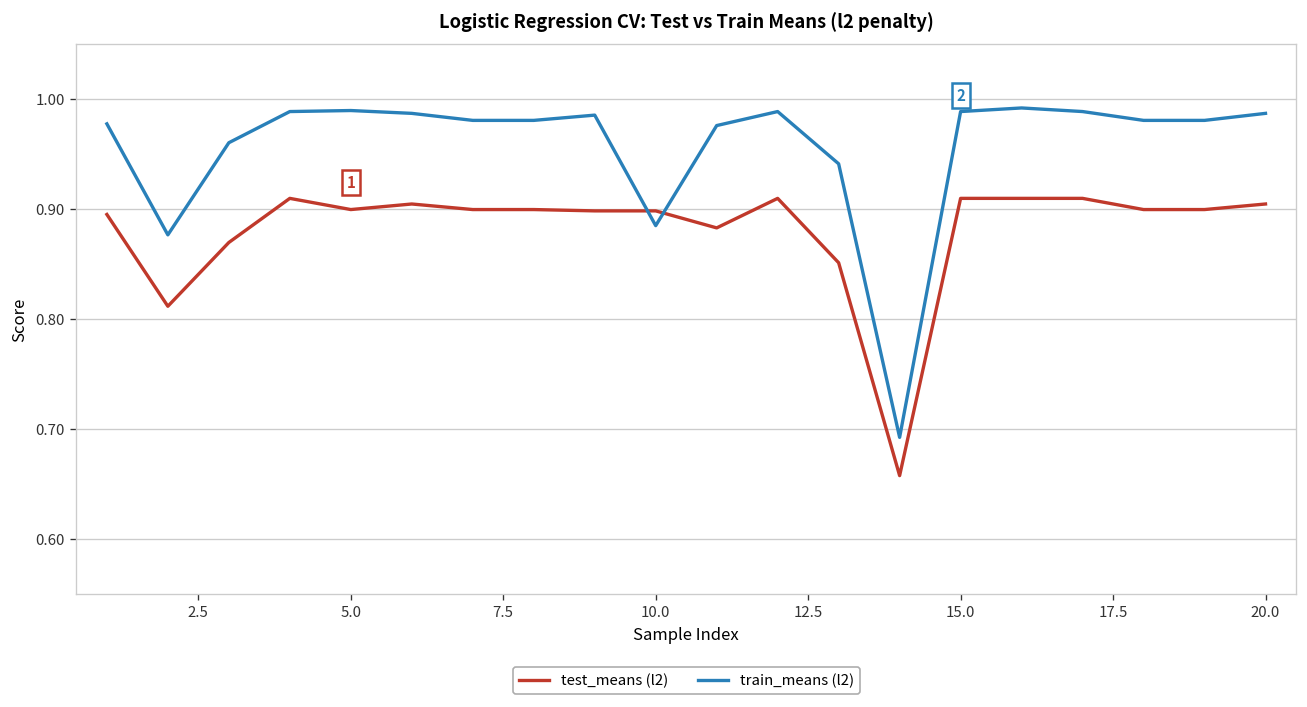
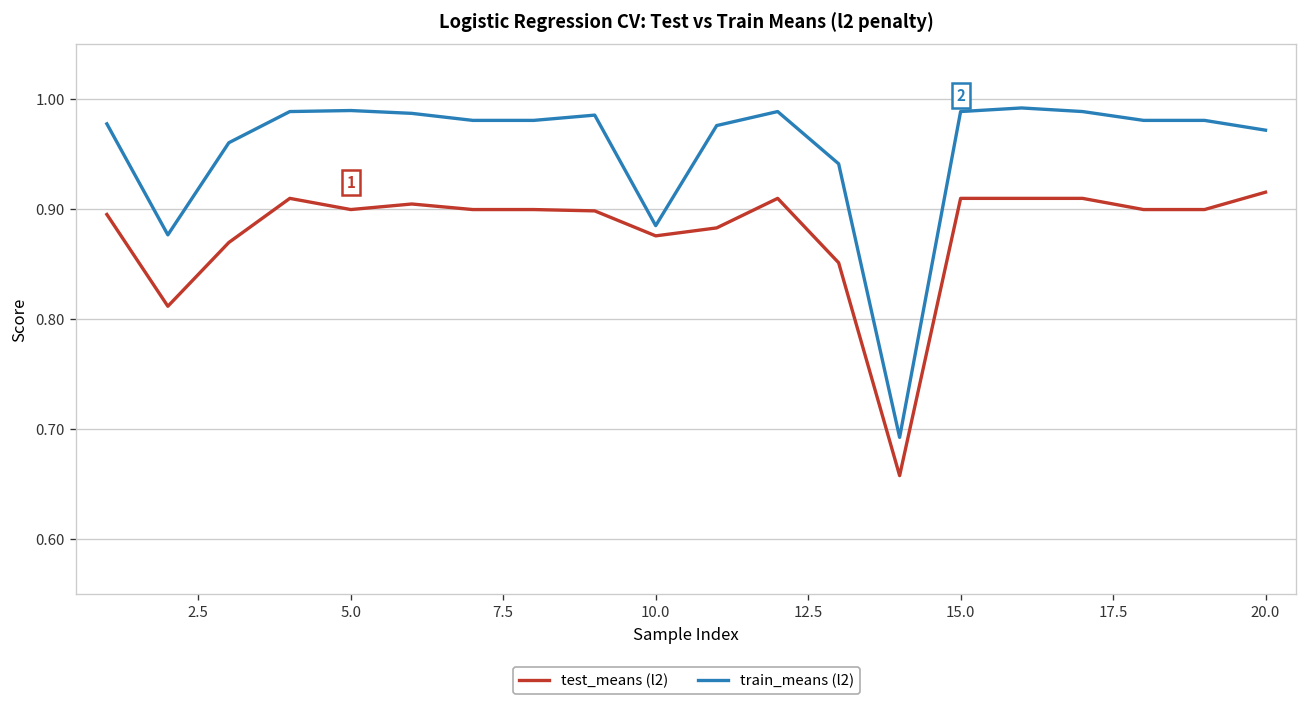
test_means (l2), 10.0: 0.90 -> 0.88
test_means (l2), 20.0: 0.90 -> 0.92
train_means (l2), 20.0: 0.99 -> 0.97
